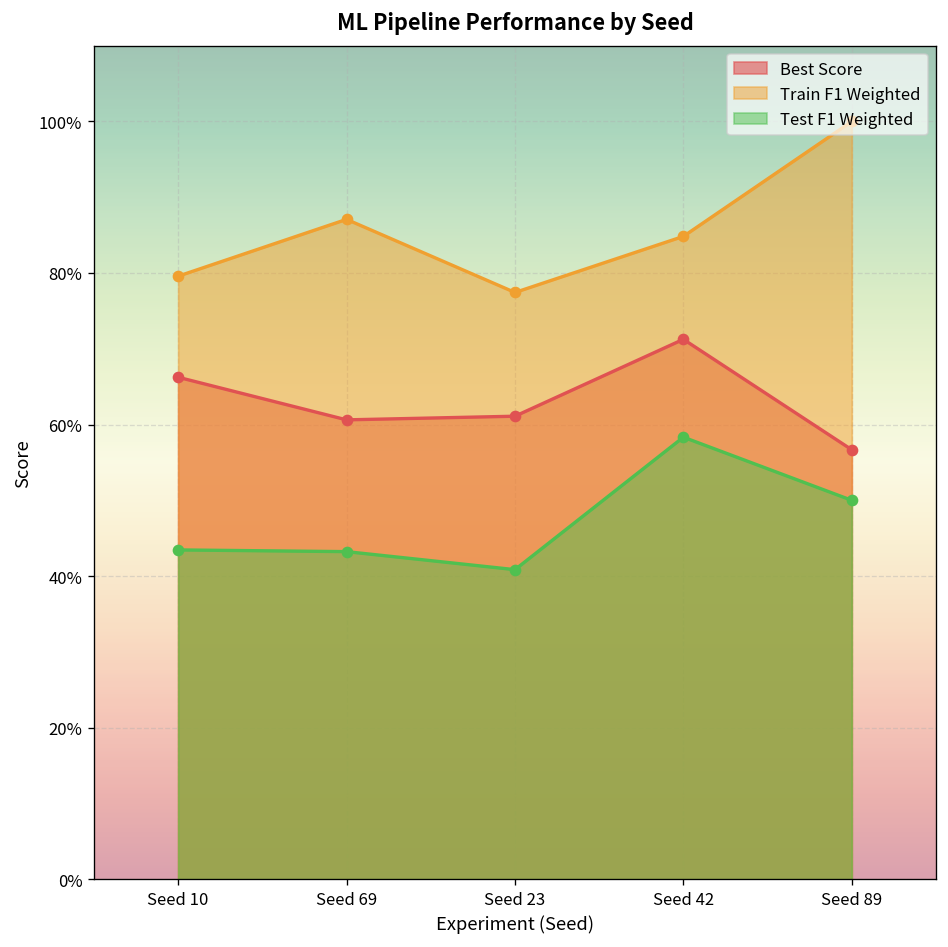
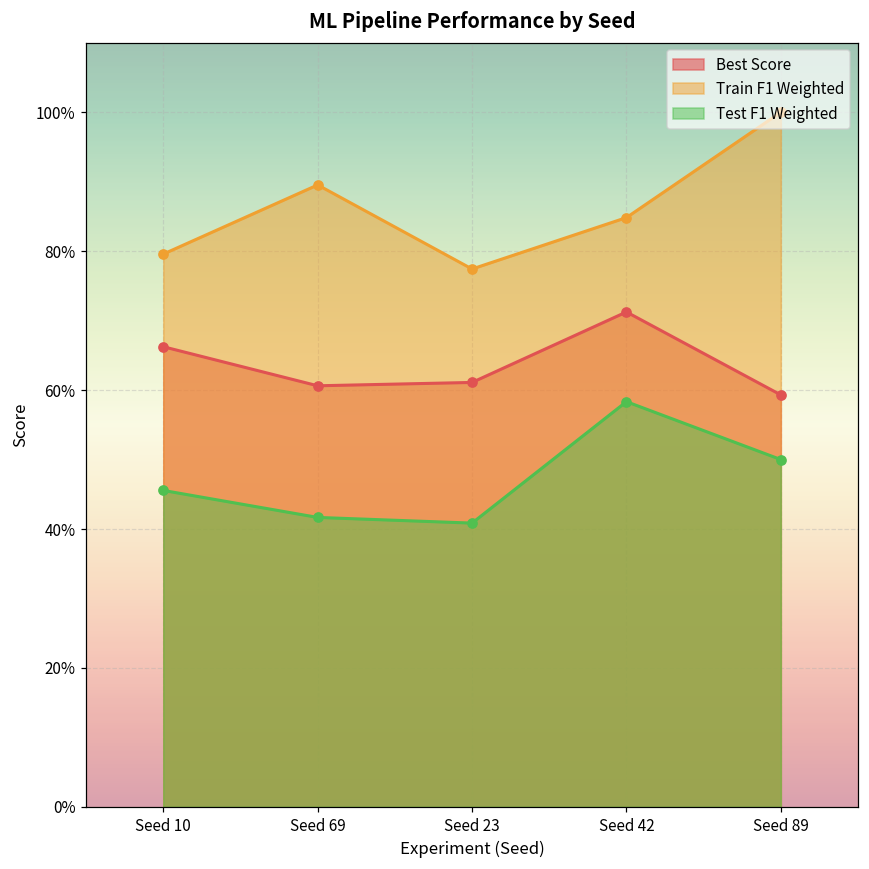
Test F1 Weighted, Seed 10: 43% -> 46%
Train F1 Weighted, Seed 69: 87% -> 90%
Test F1 Weighted, Seed 69: 43% -> 42%
Best Score, Seed 89: 57% -> 59%
